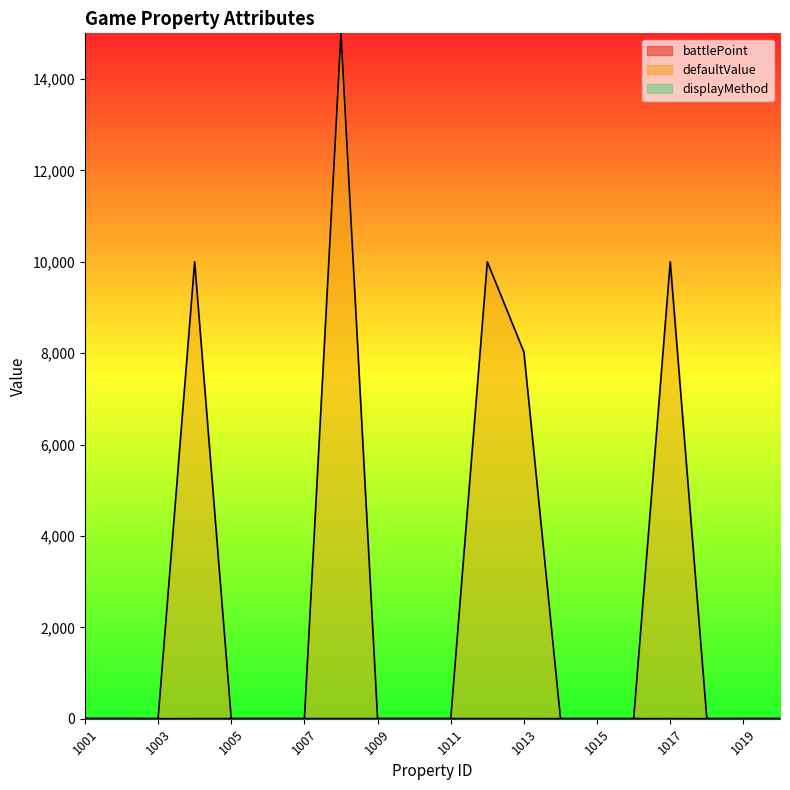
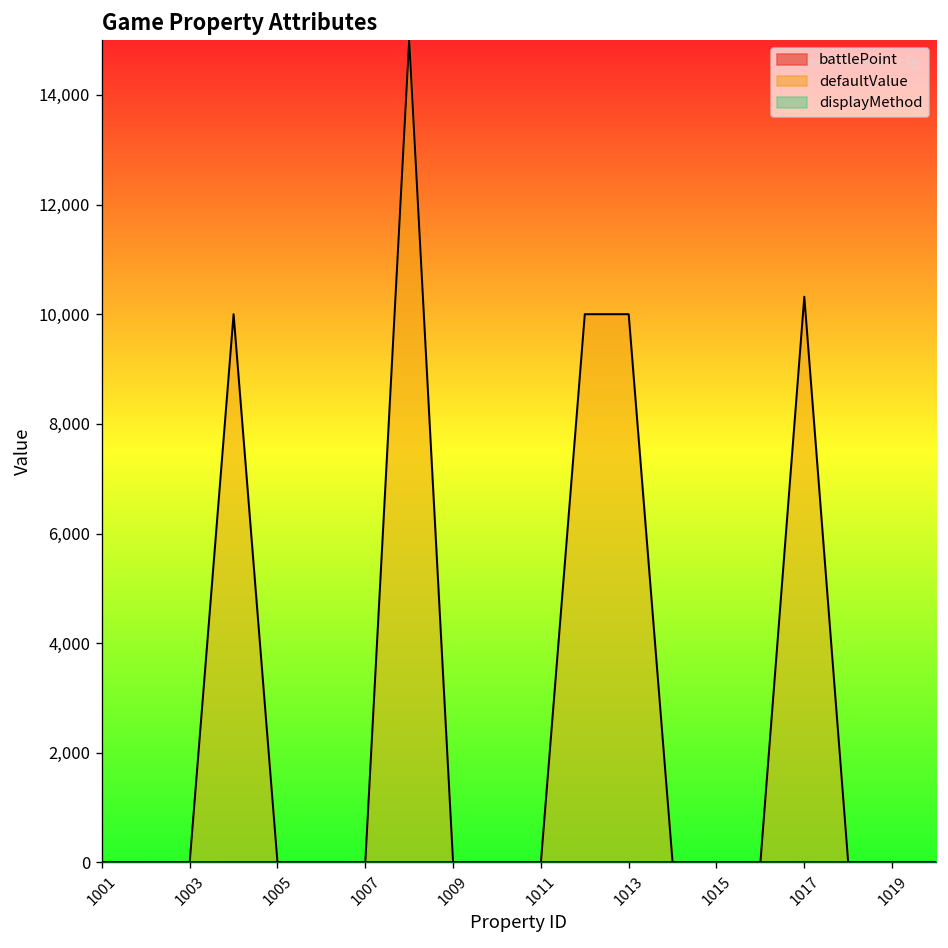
defaultValue, 1013: 8,000 -> 10,000
defaultValue, 1017: 10,000 -> 10,300
